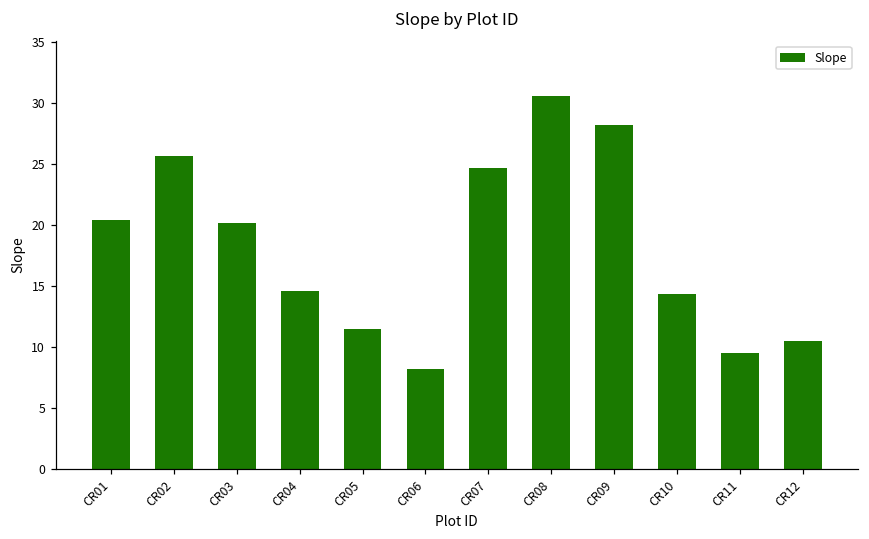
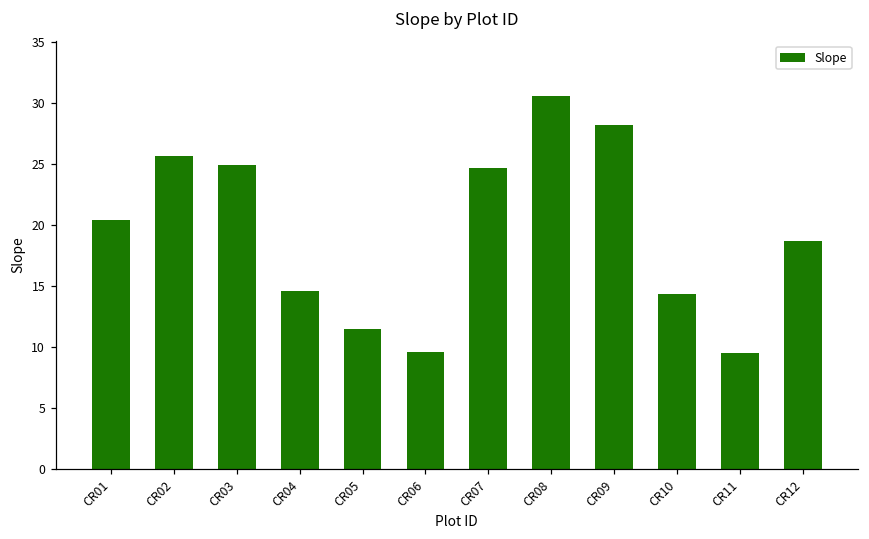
CR03: 20.1 -> 24.9
CR06: 8.2 -> 9.6
CR12: 10.4 -> 18.7
